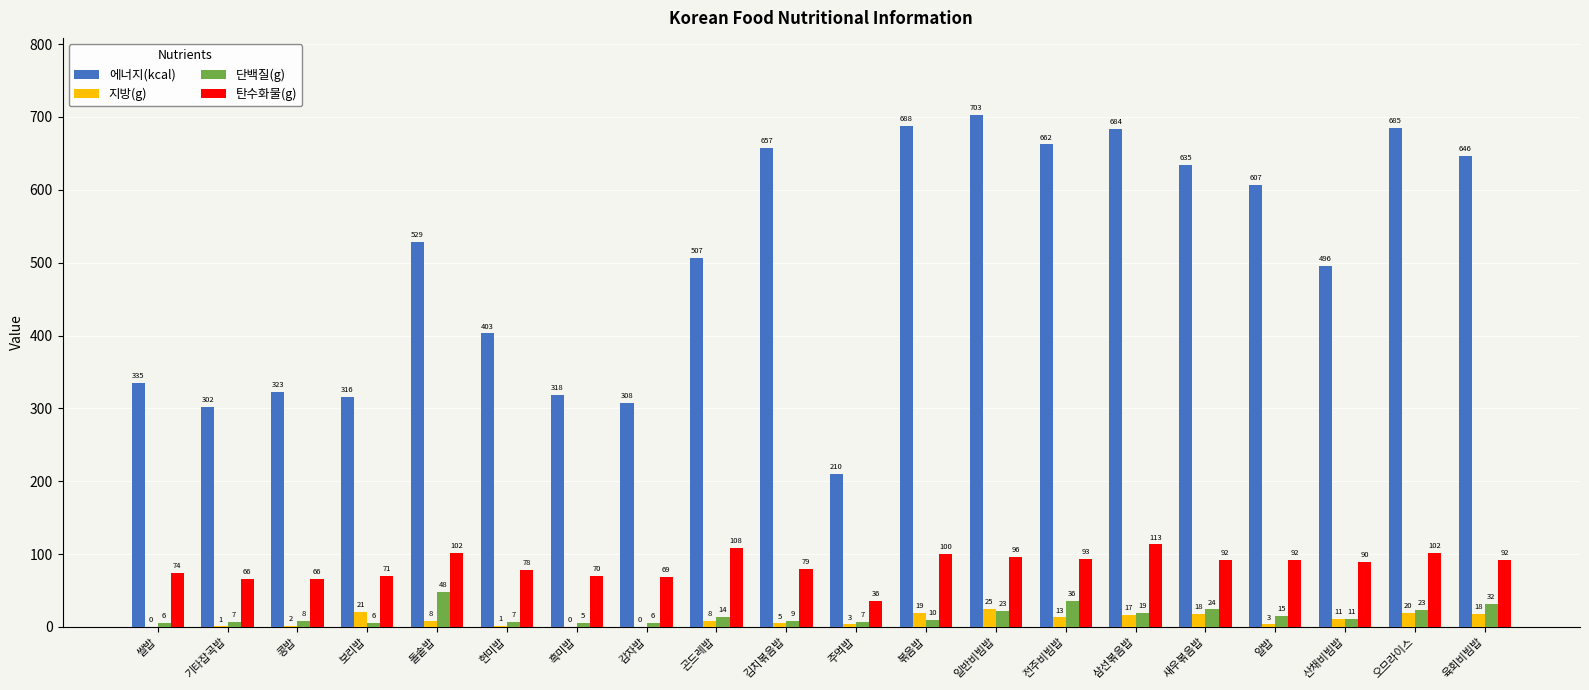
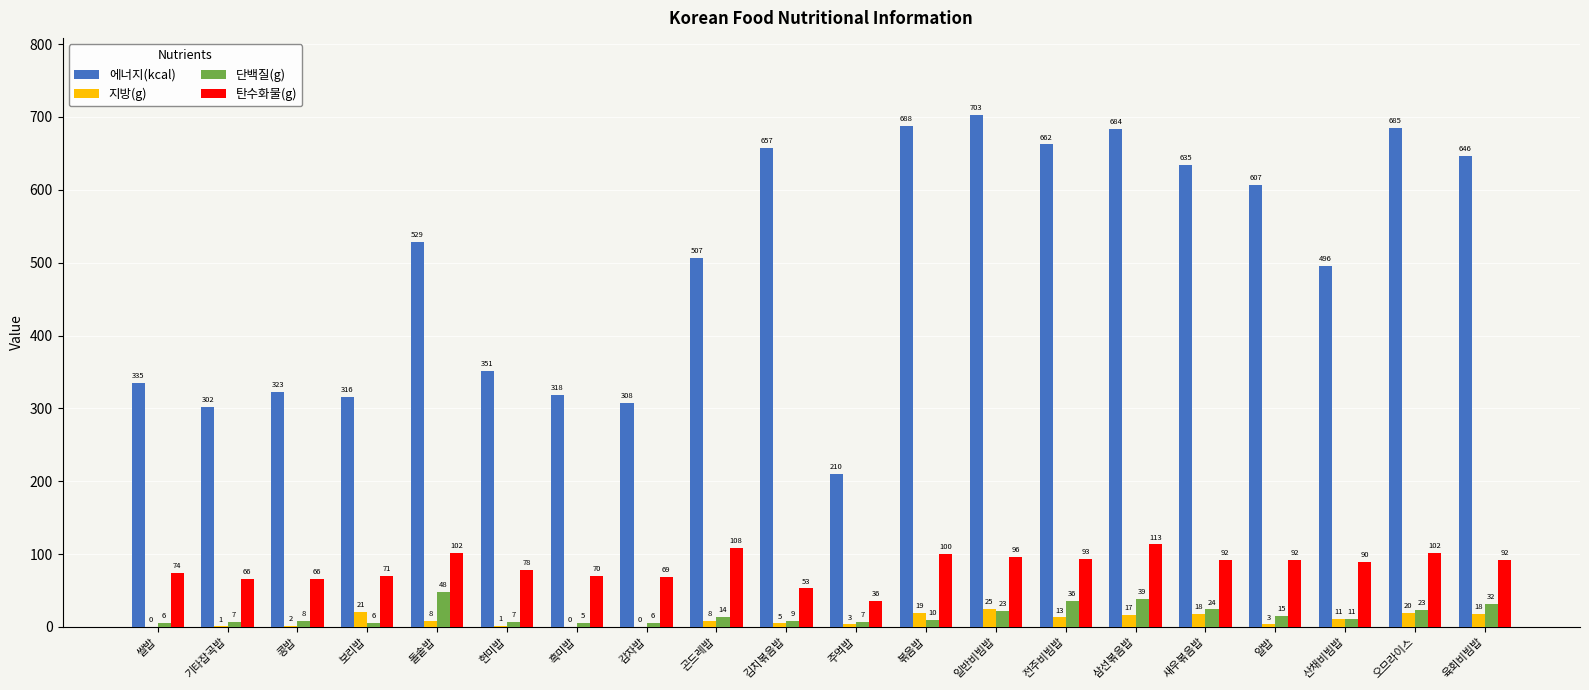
에너지(kcal), 현미밥: 403 -> 351
탄수화물(g), 김치볶음밥: 79 -> 53
단백질(g), 삼선볶음밥: 19 -> 39
